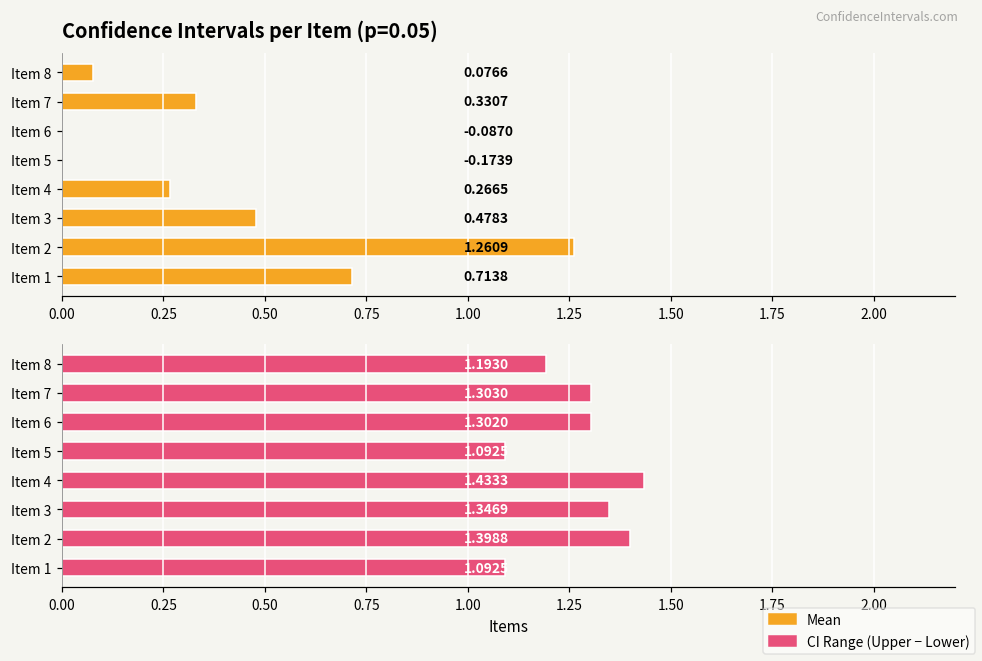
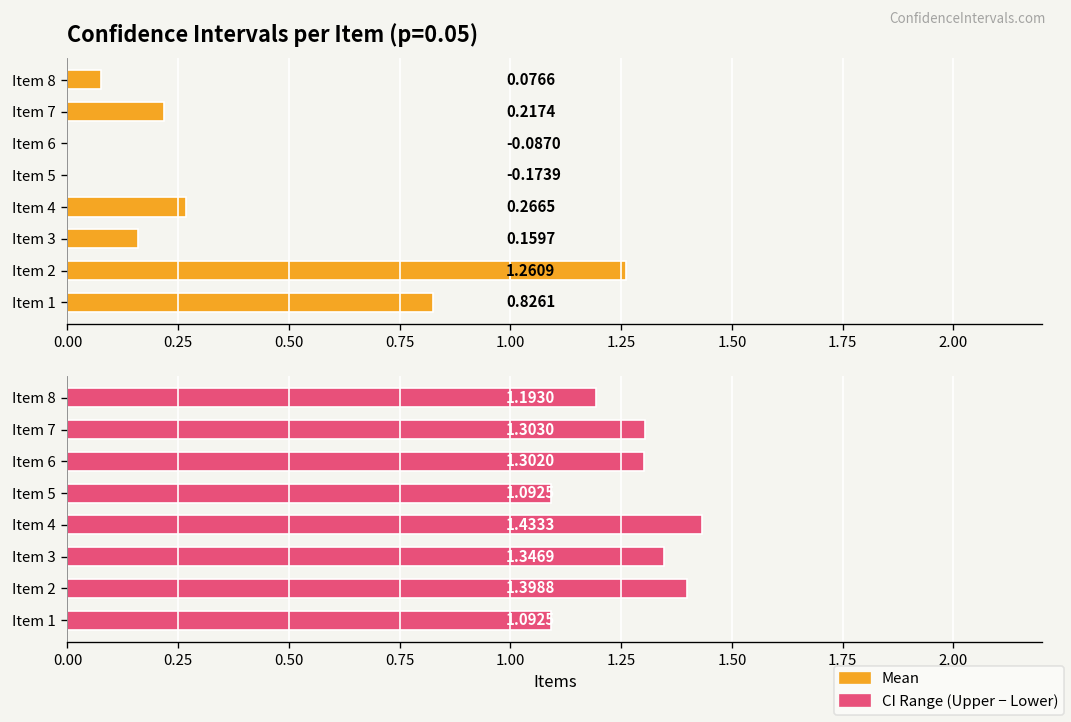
Confidence Intervals per Item (p=0.05), Item 7: 0.3307 -> 0.2174
Confidence Intervals per Item (p=0.05), Item 3: 0.4783 -> 0.1597
Confidence Intervals per Item (p=0.05), Item 1: 0.7138 -> 0.8261
